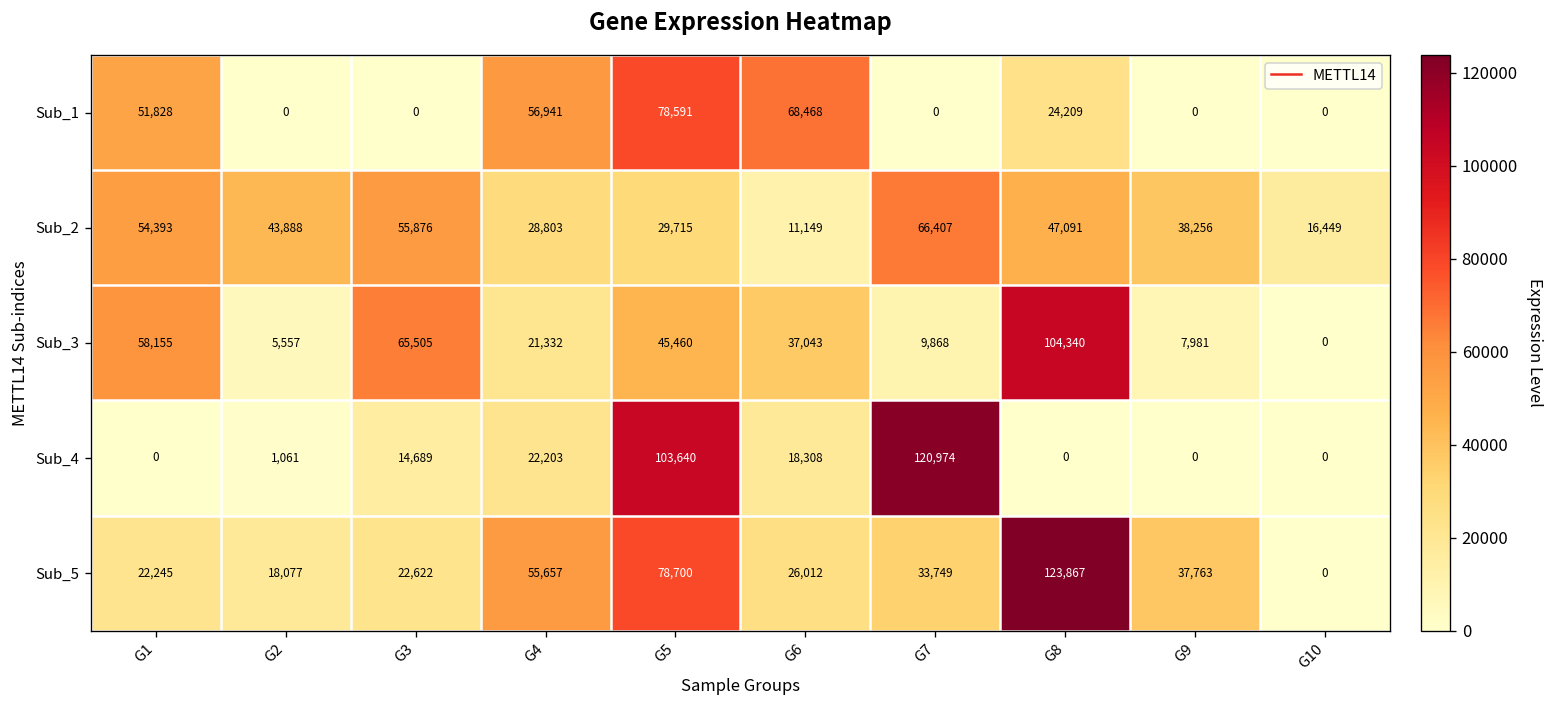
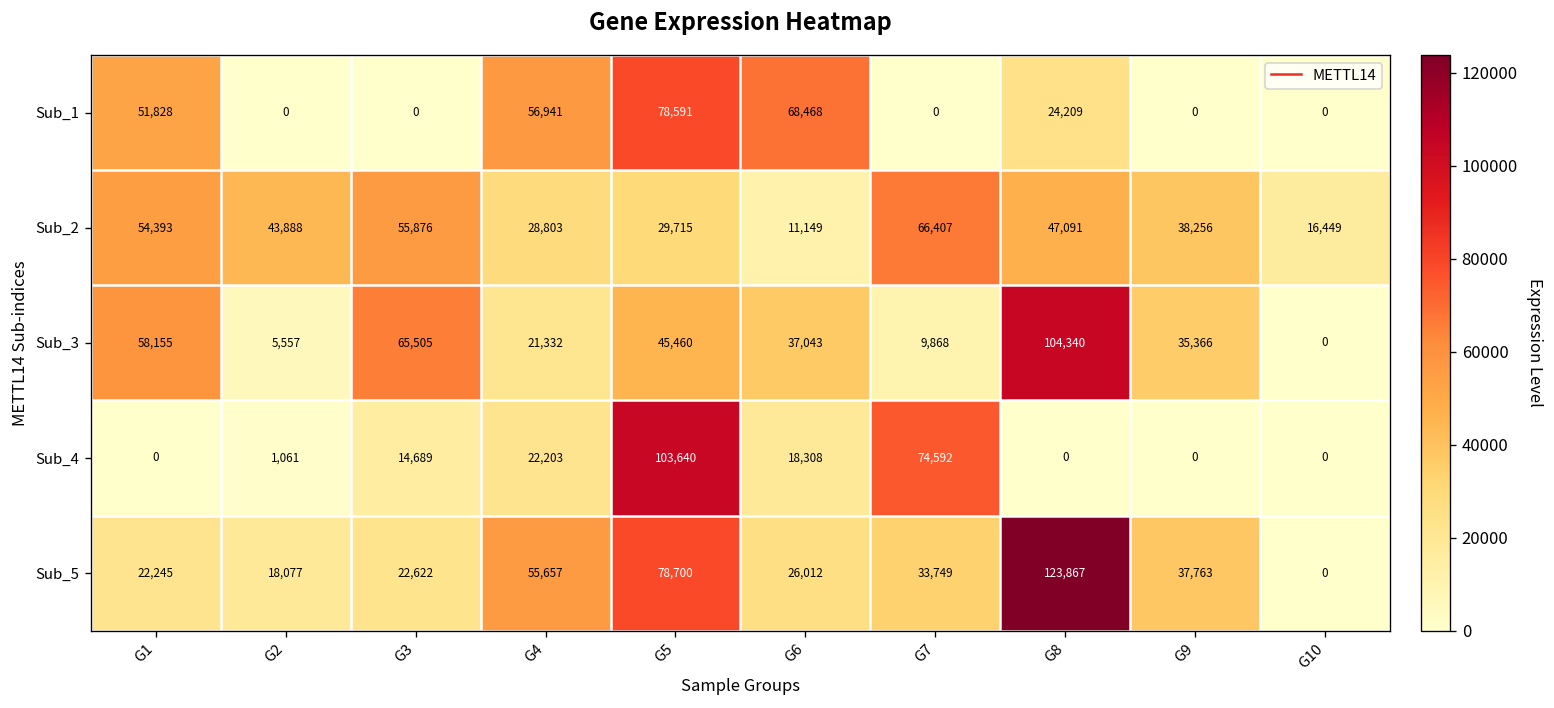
Sub_3, G9: 7,981 -> 35,366
Sub_4, G7: 120,974 -> 74,592
